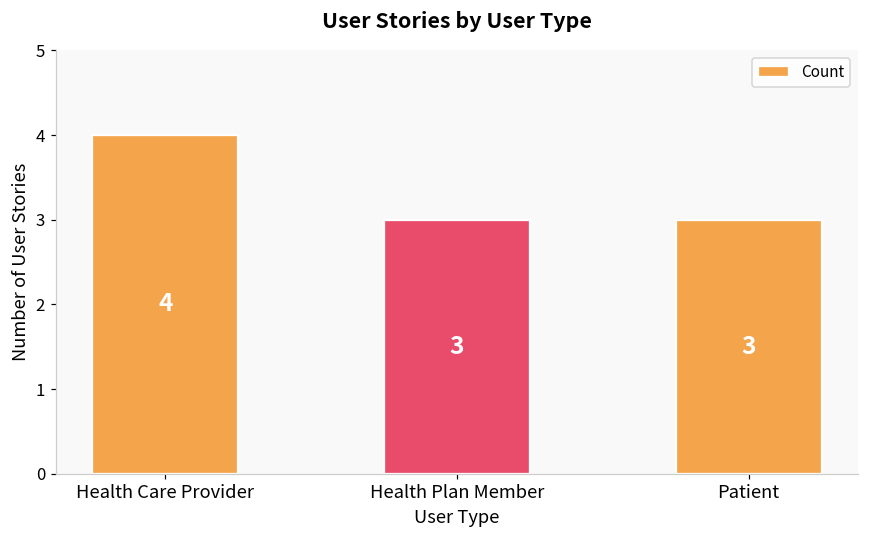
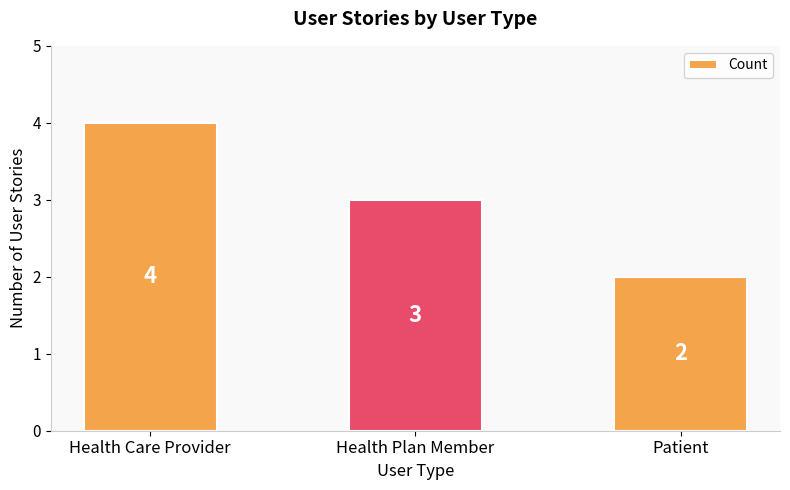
Patient: 3 -> 2
